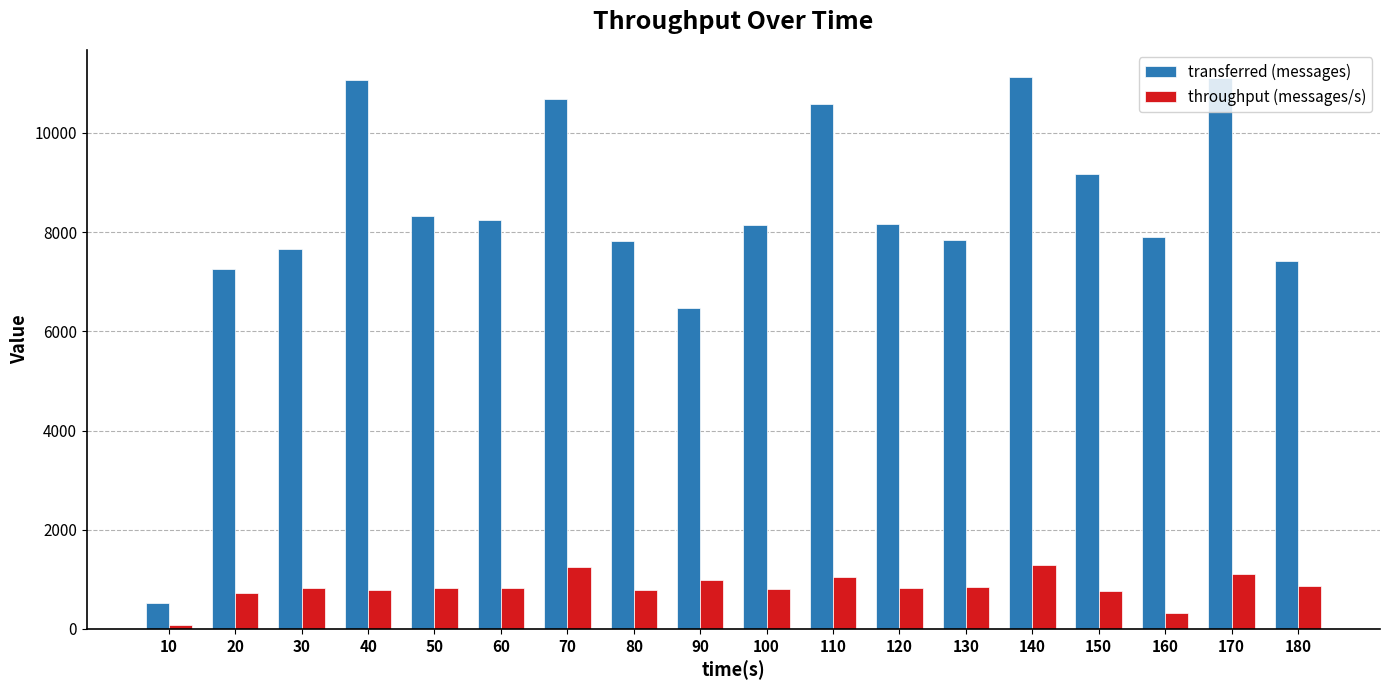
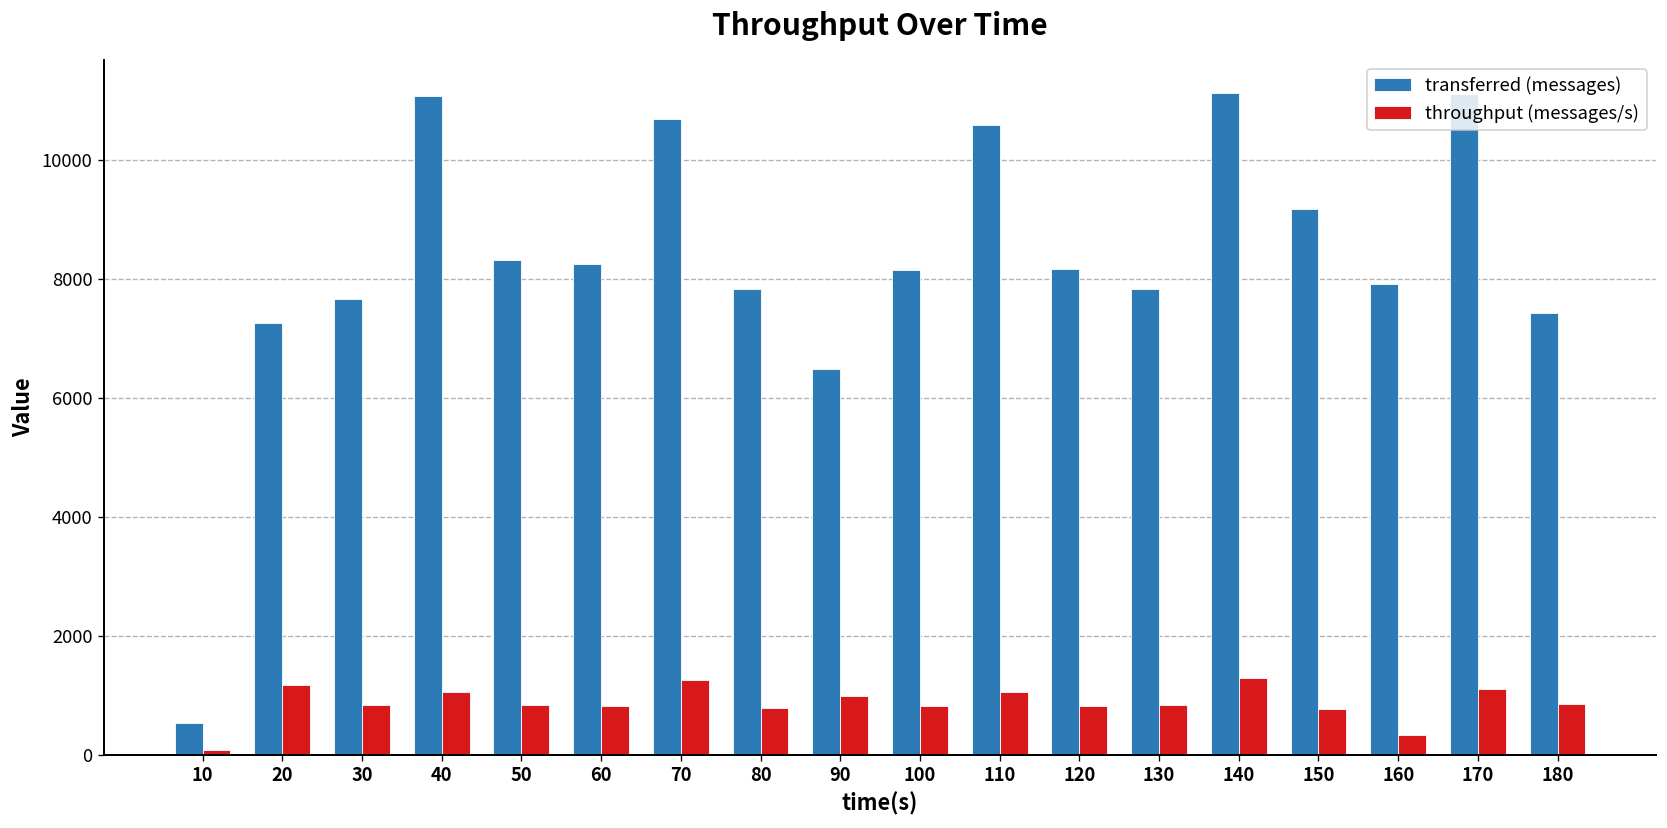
throughput (messages/s), 20: 700 -> 1200
throughput (messages/s), 40: 800 -> 1100
